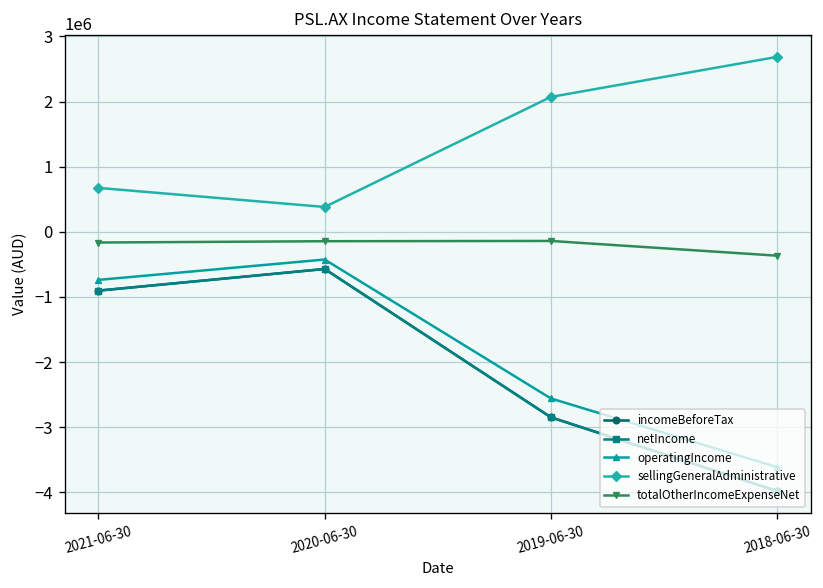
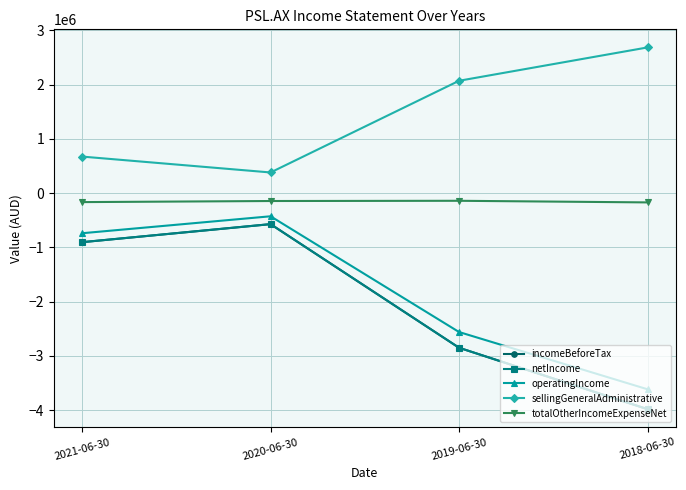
totalOtherIncomeExpenseNet, 2018-06-30: -400000 -> -200000
